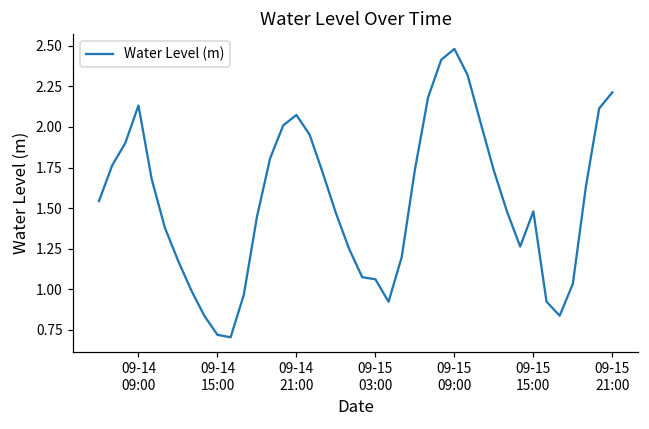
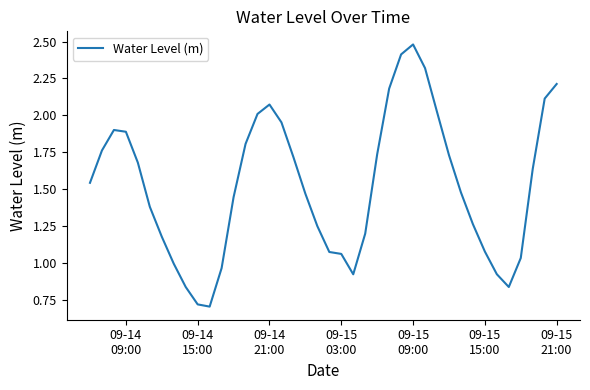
09-14 09:00: 2.13 -> 1.89
09-15 15:00: 1.48 -> 1.08
